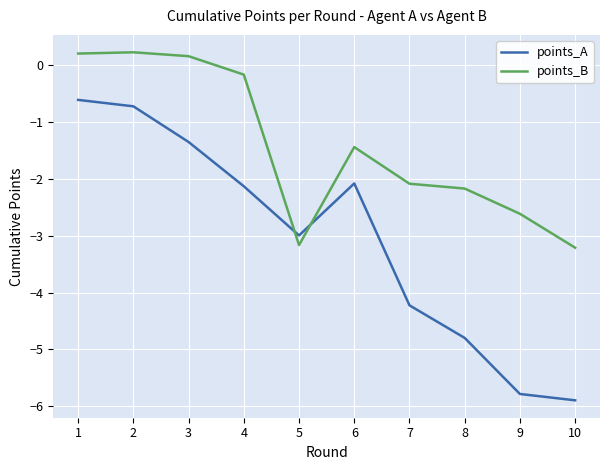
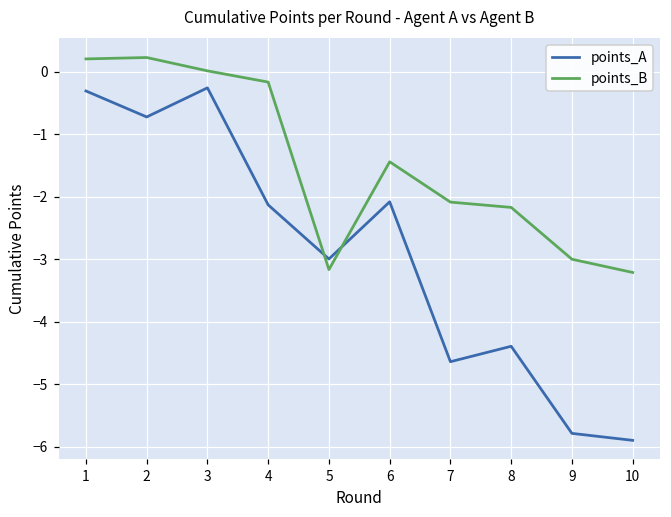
points_A, 1: -0.6 -> -0.3
points_A, 3: -1.3 -> -0.3
points_B, 3: 0.2 -> 0.0
points_A, 7: -4.2 -> -4.6
points_A, 8: -4.8 -> -4.4
points_B, 9: -2.6 -> -3.0
